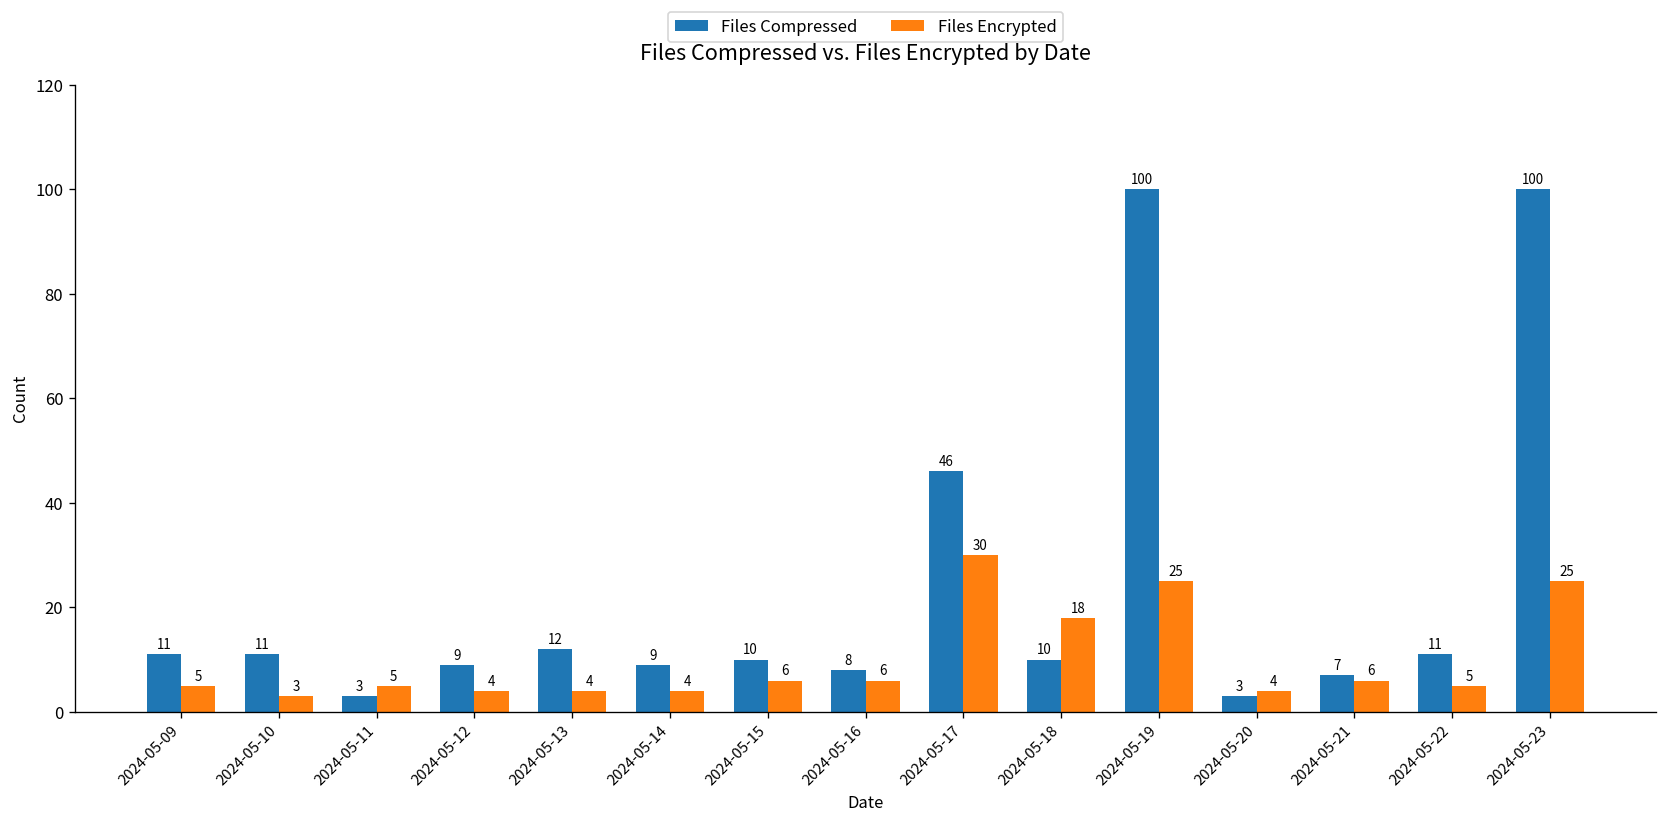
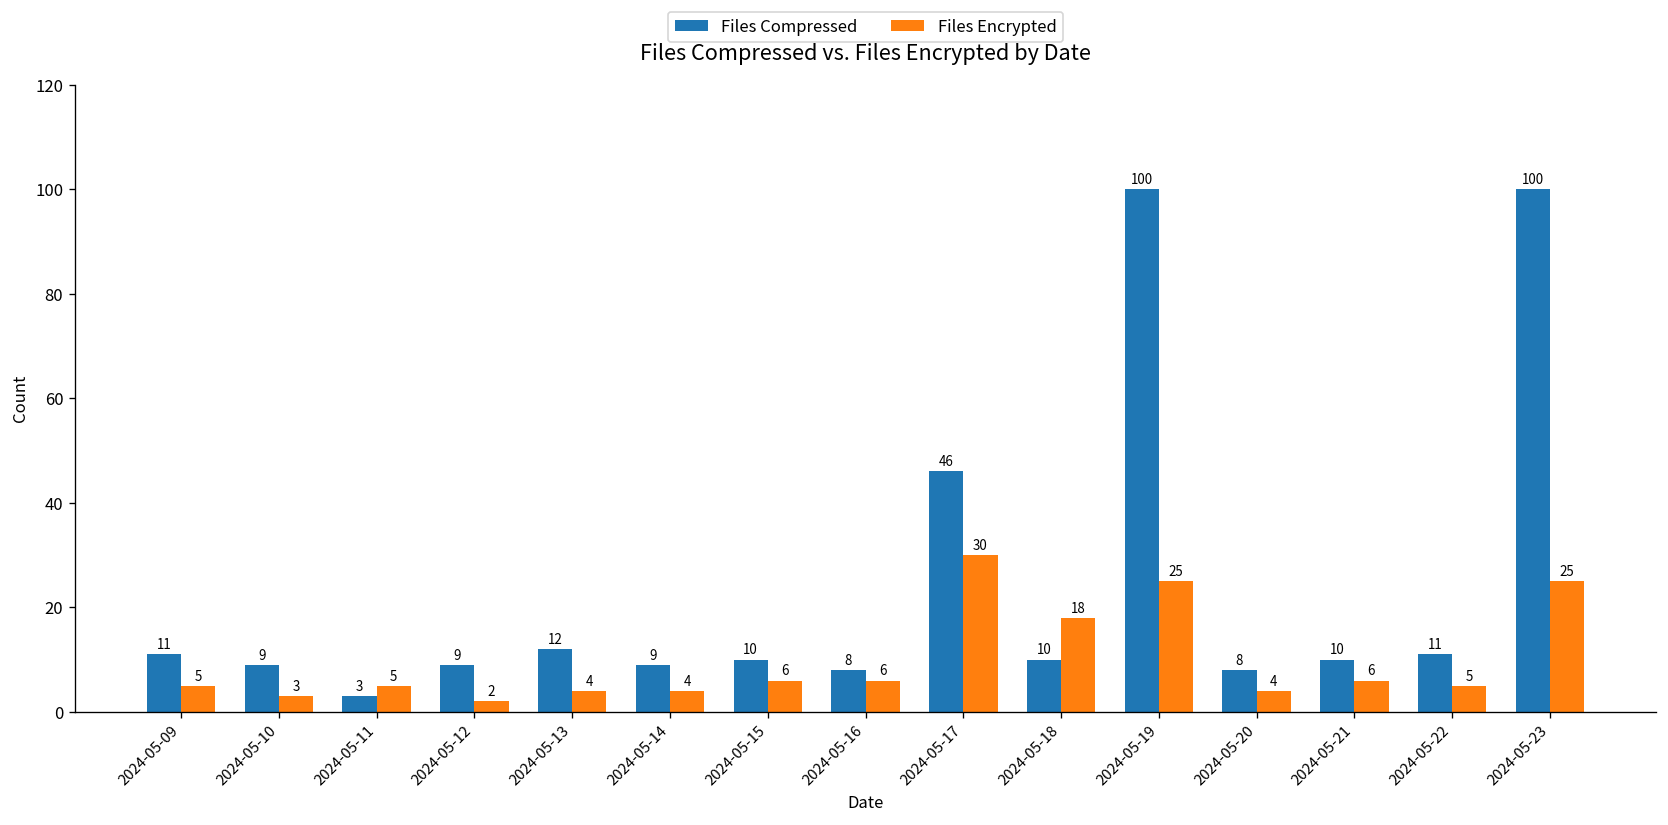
Files Compressed, 2024-05-10: 11 -> 9
Files Encrypted, 2024-05-12: 4 -> 2
Files Compressed, 2024-05-20: 3 -> 8
Files Compressed, 2024-05-21: 7 -> 10
